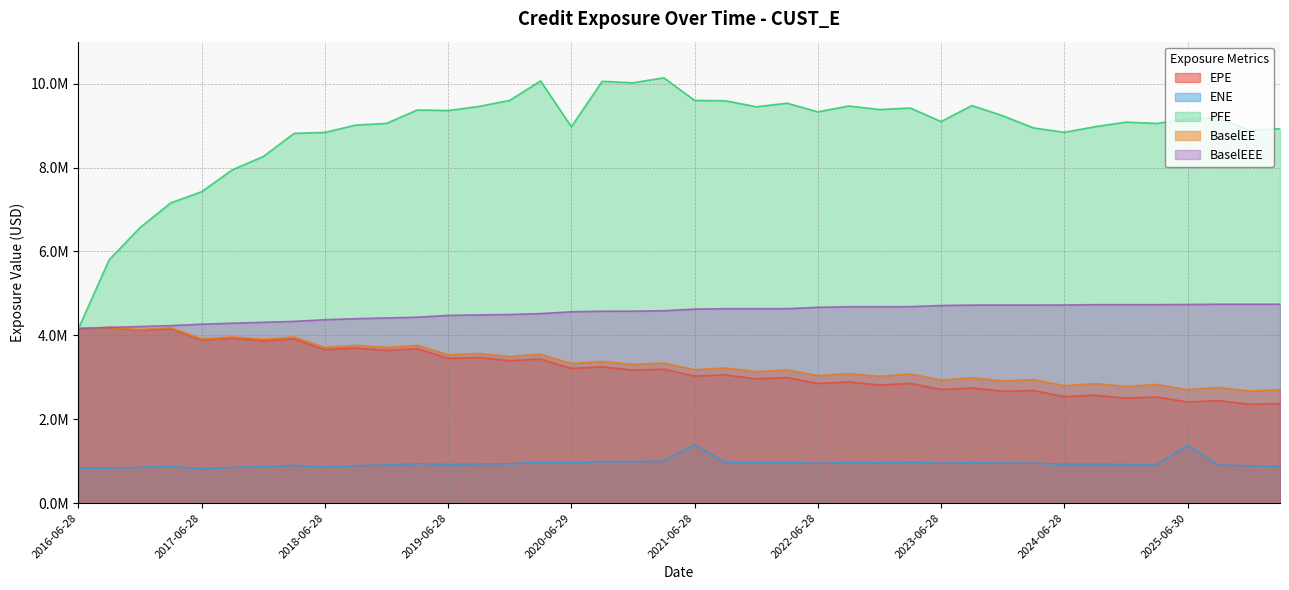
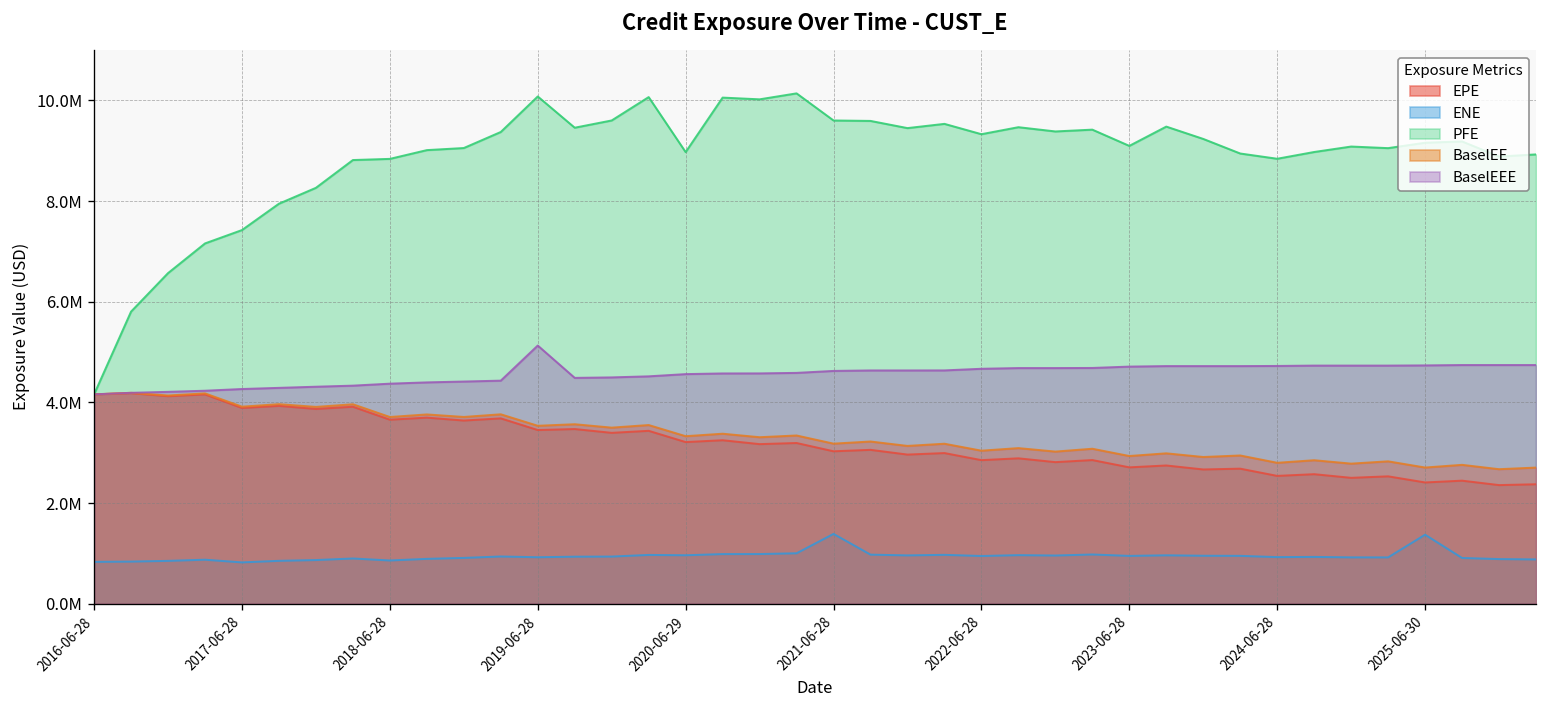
PFE, 2019-06-28: 9400000 -> 10100000
BaselEEE, 2019-06-28: 4500000 -> 5100000
